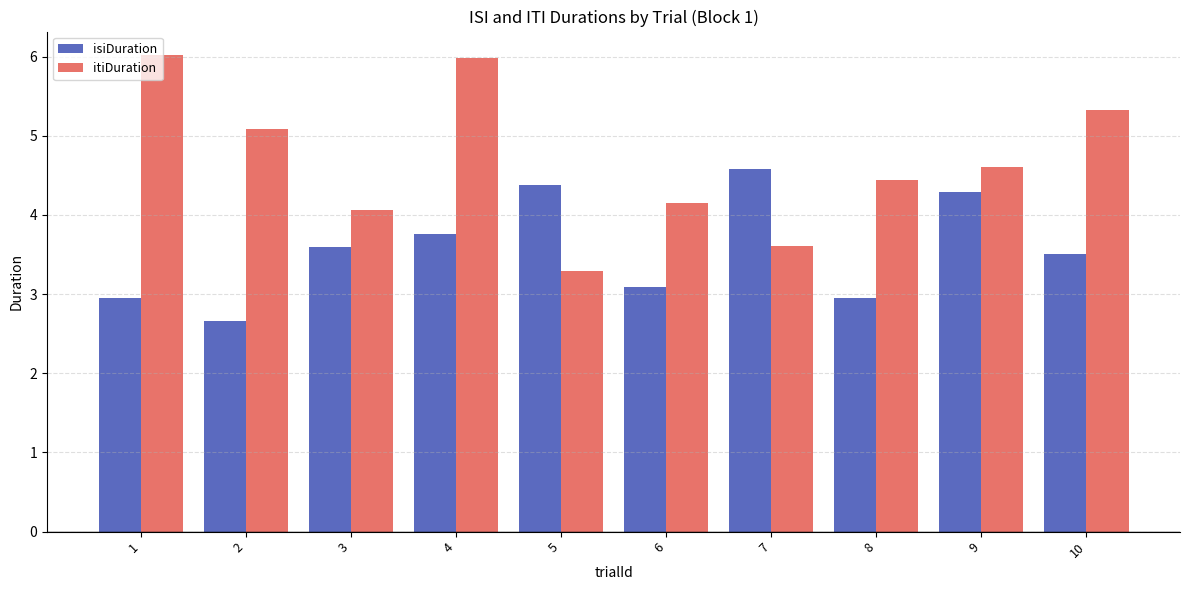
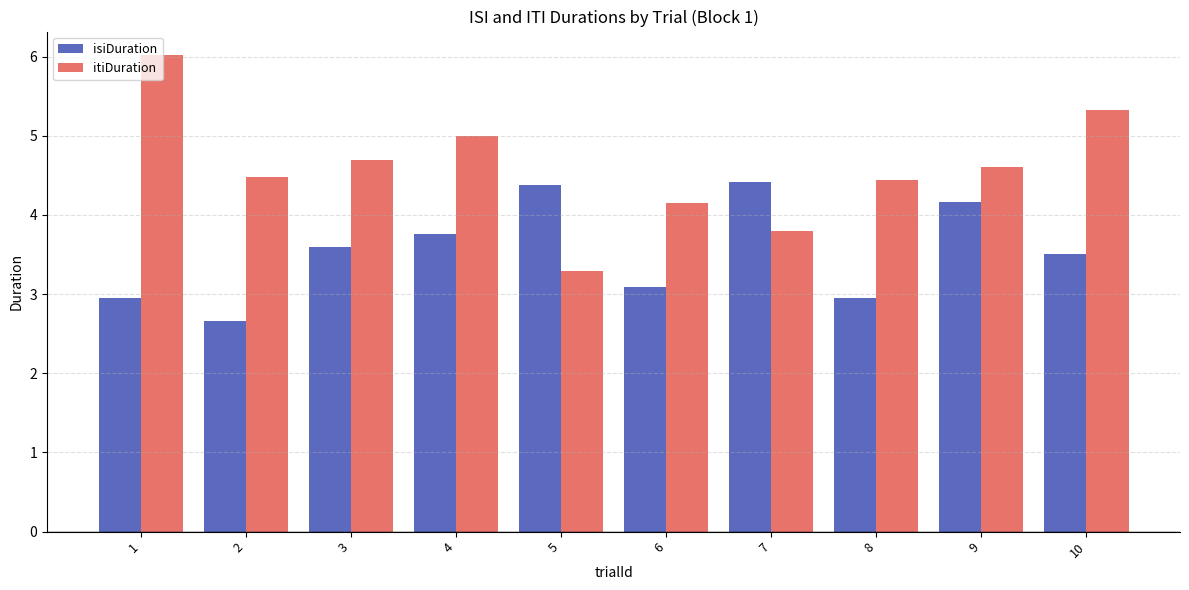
itiDuration, 2: 5.1 -> 4.5
itiDuration, 3: 4.1 -> 4.7
itiDuration, 4: 6.0 -> 5.0
isiDuration, 7: 4.6 -> 4.4
itiDuration, 7: 3.6 -> 3.8
isiDuration, 9: 4.3 -> 4.2
